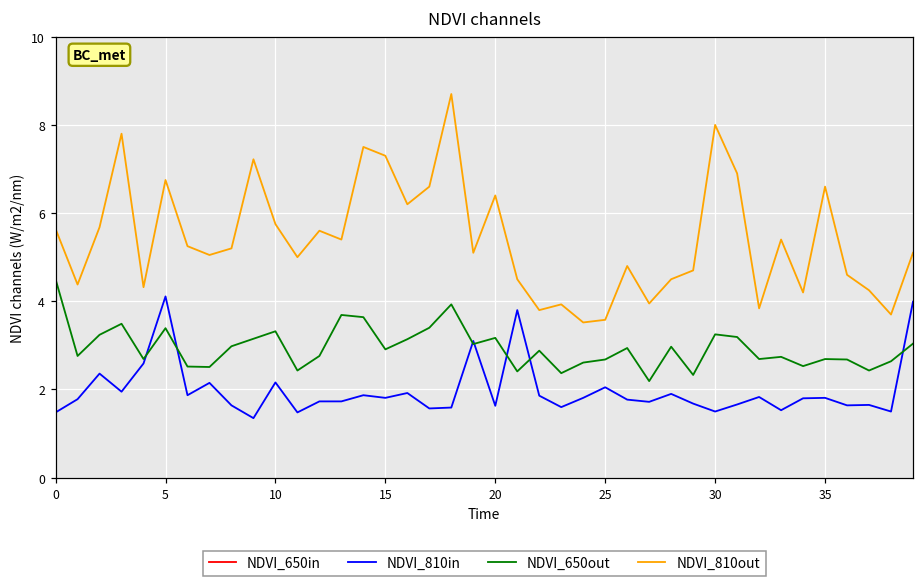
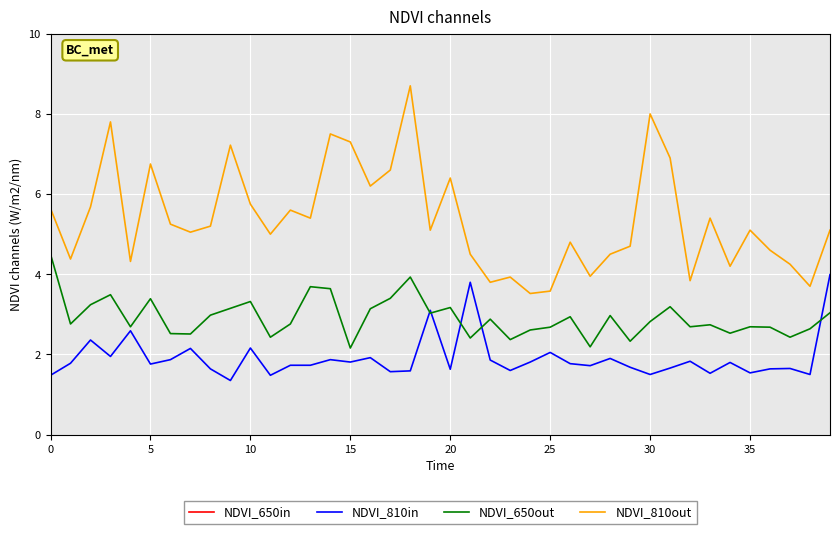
NDVI_810in, 5: 4.1 -> 1.8
NDVI_650out, 15: 2.9 -> 2.2
NDVI_650out, 30: 3.3 -> 2.8
NDVI_810in, 35: 1.8 -> 1.5
NDVI_810out, 35: 6.6 -> 5.1
